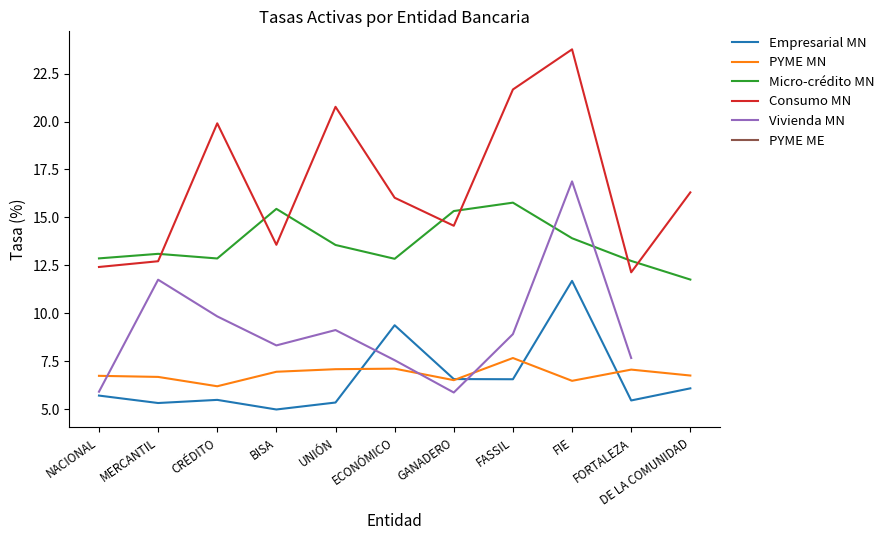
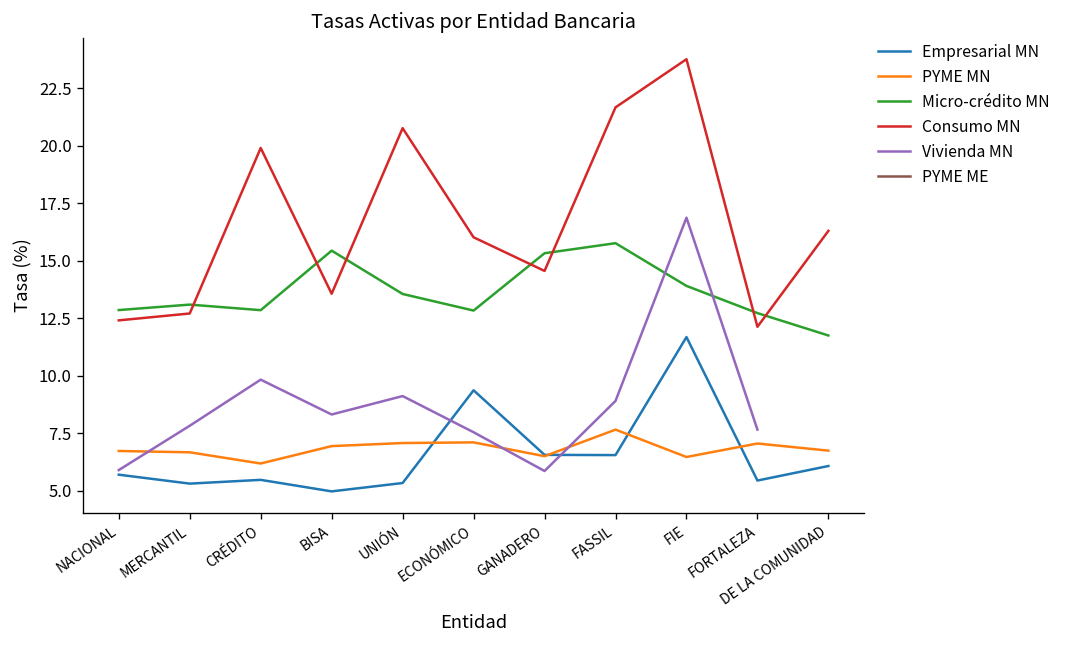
Vivienda MN, MERCANTIL: 11.7 -> 7.8
